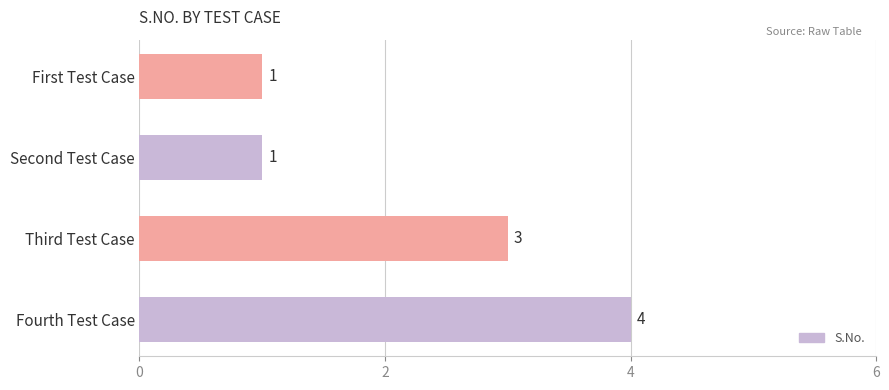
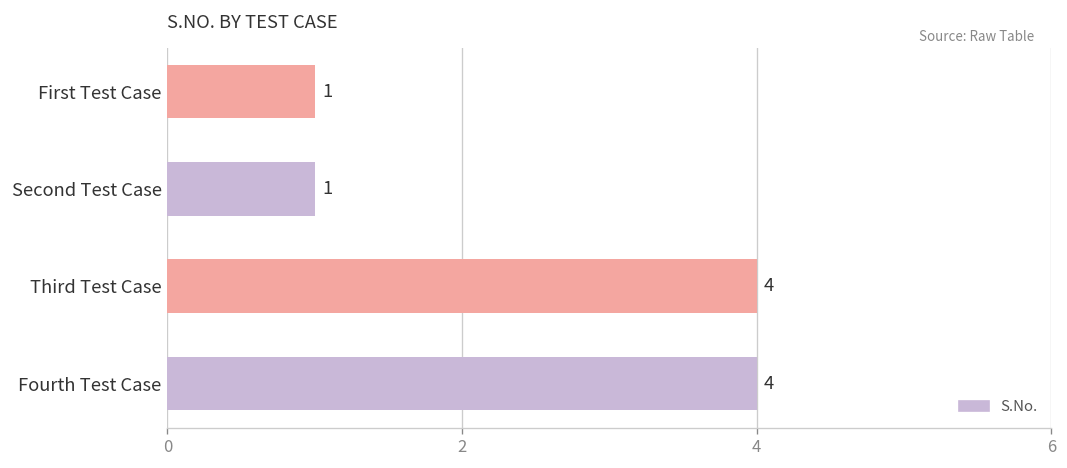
Third Test Case: 3 -> 4
